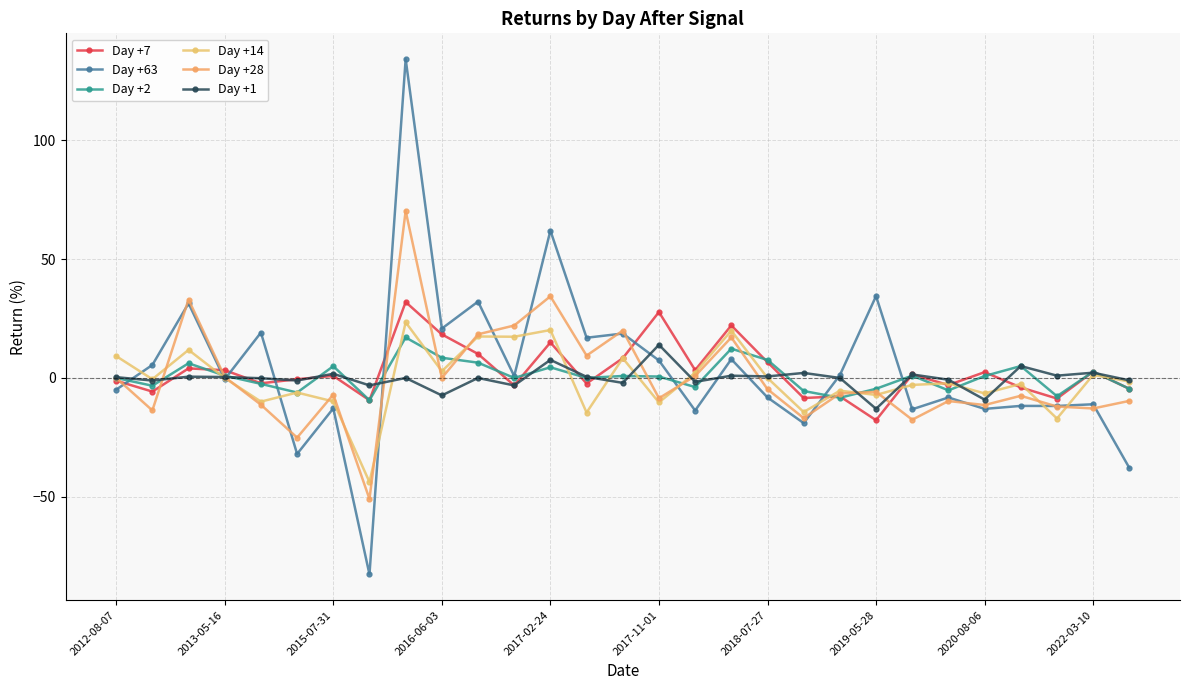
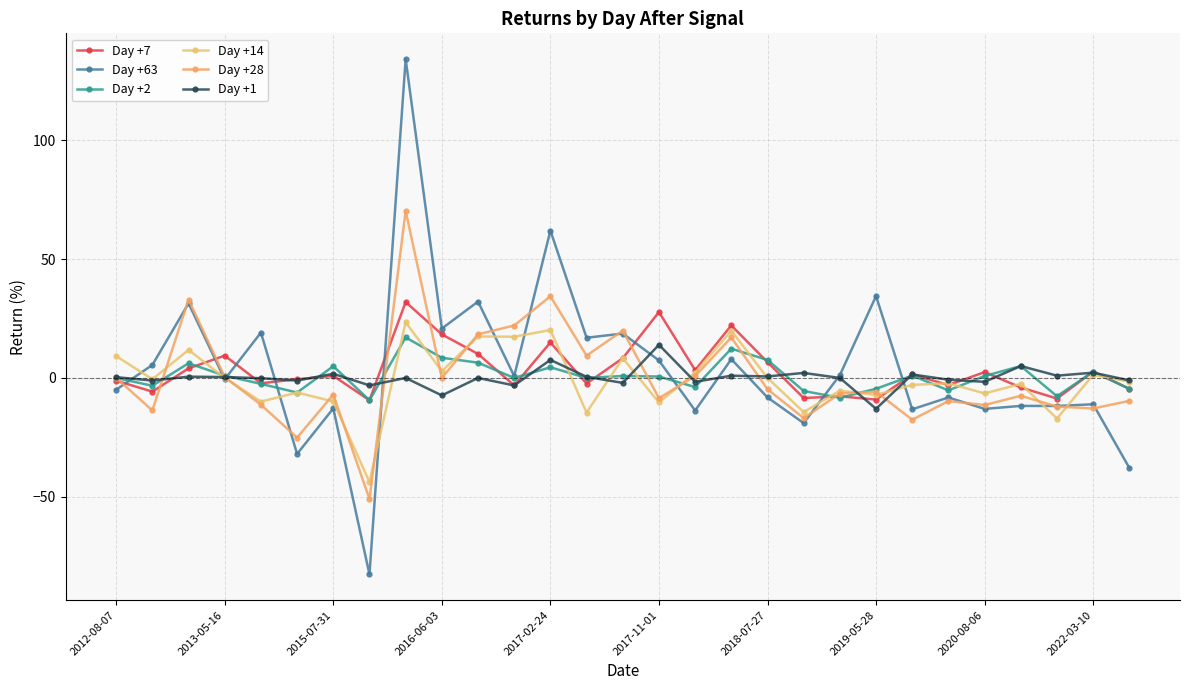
Day +7, 2013-05-16: 3 -> 9
Day +7, 2019-05-28: -18 -> -9
Day +1, 2020-08-06: -9 -> -2
